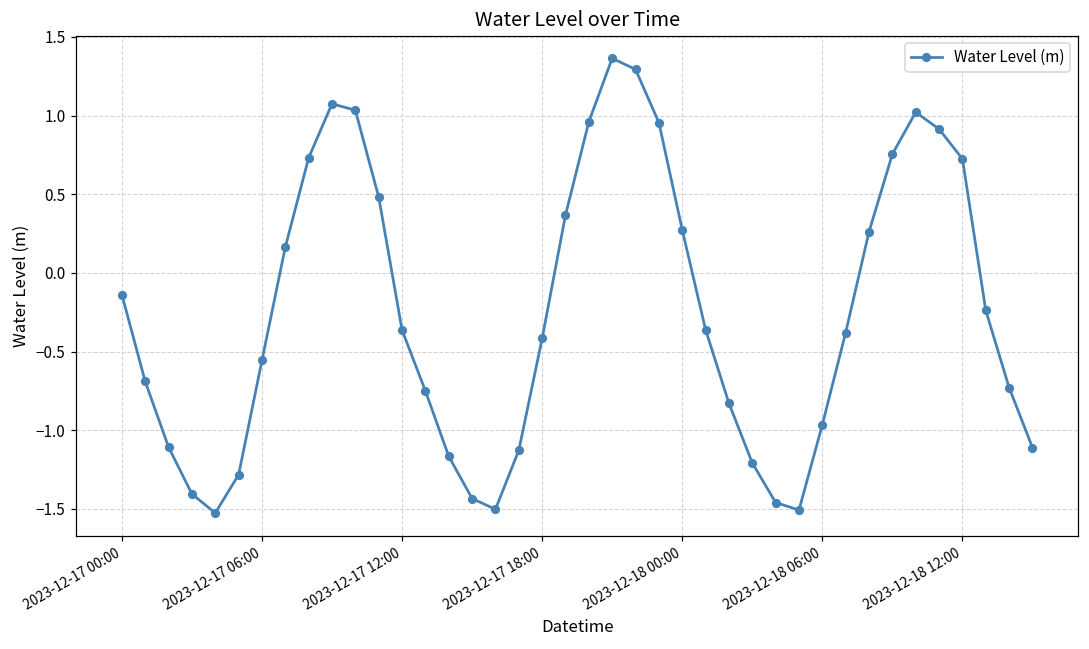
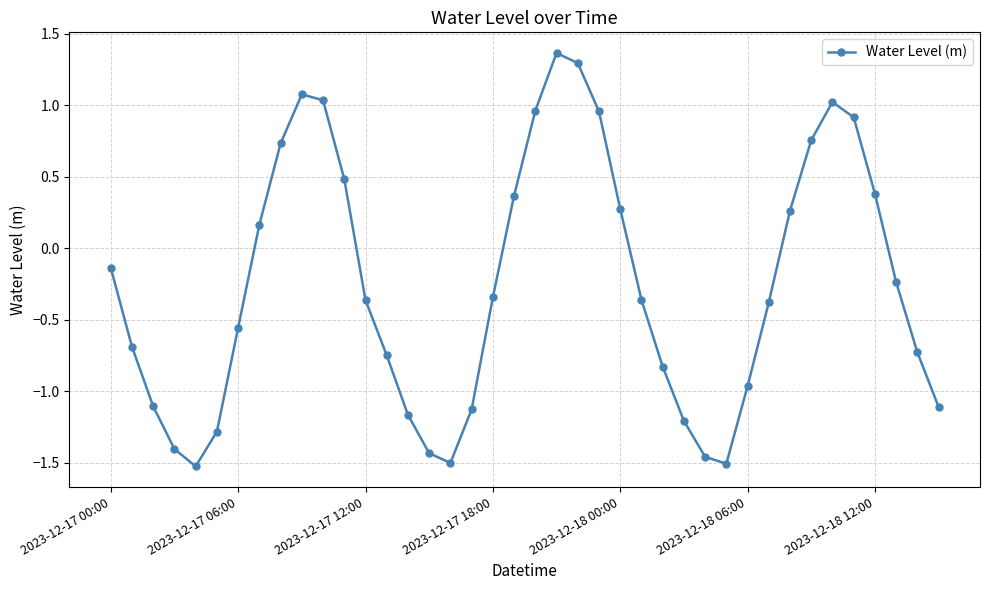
2023-12-17 18:00: -0.42 -> -0.34
2023-12-18 12:00: 0.72 -> 0.38
